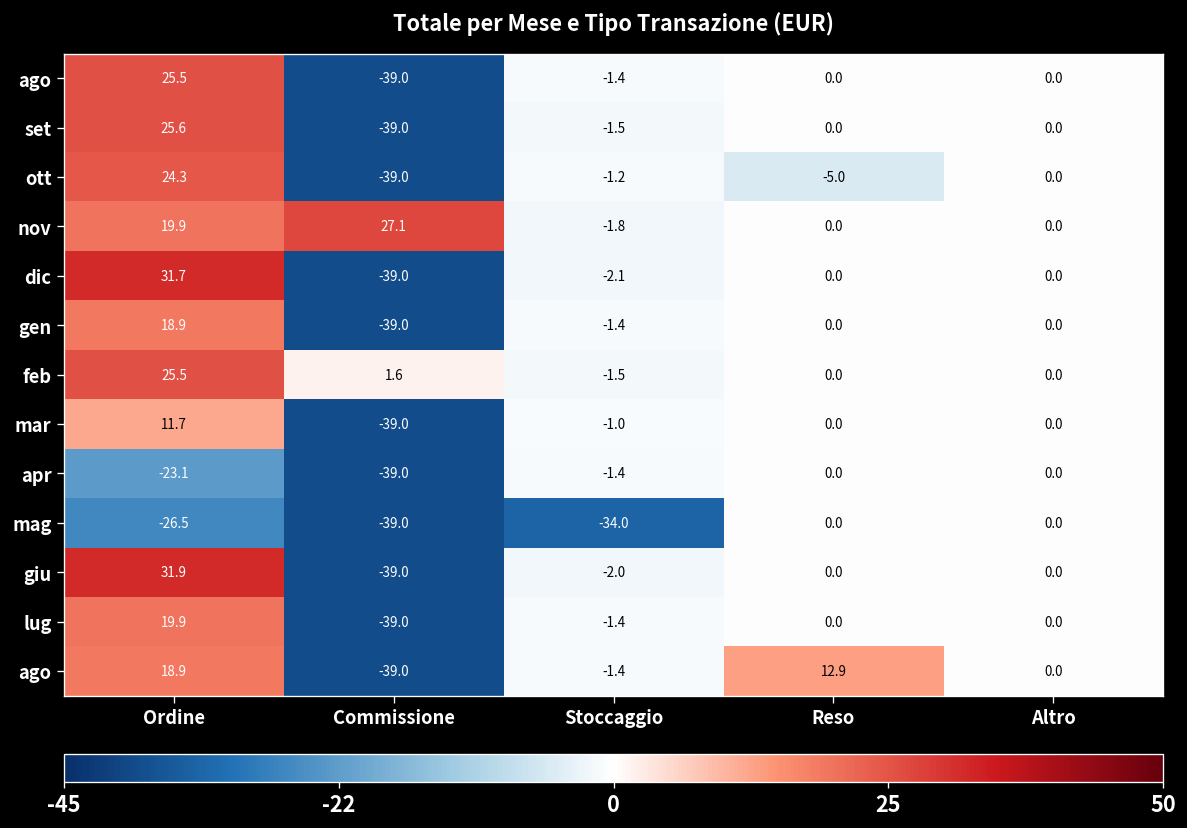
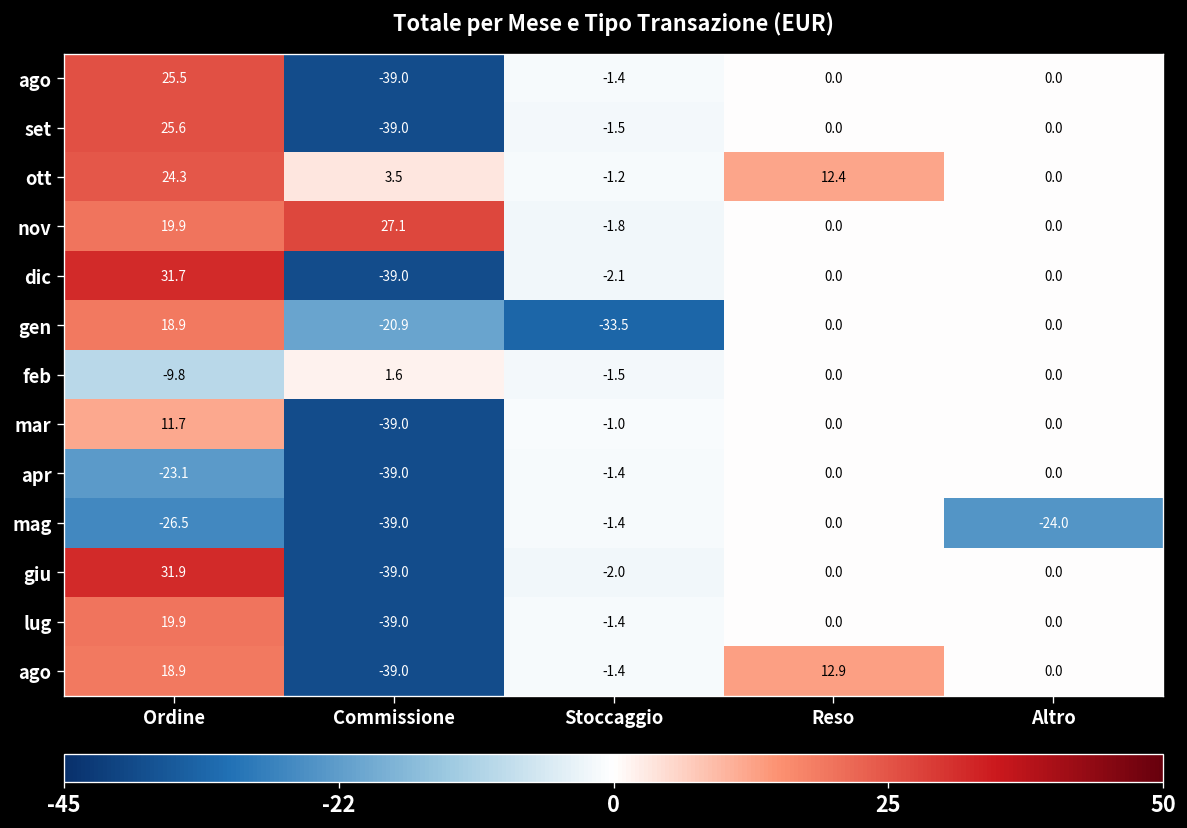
ott, Commissione: -39.0 -> 3.5
ott, Reso: -5.0 -> 12.4
gen, Commissione: -39.0 -> -20.9
gen, Stoccaggio: -1.4 -> -33.5
feb, Ordine: 25.5 -> -9.8
mag, Stoccaggio: -34.0 -> -1.4
mag, Altro: 0.0 -> -24.0
